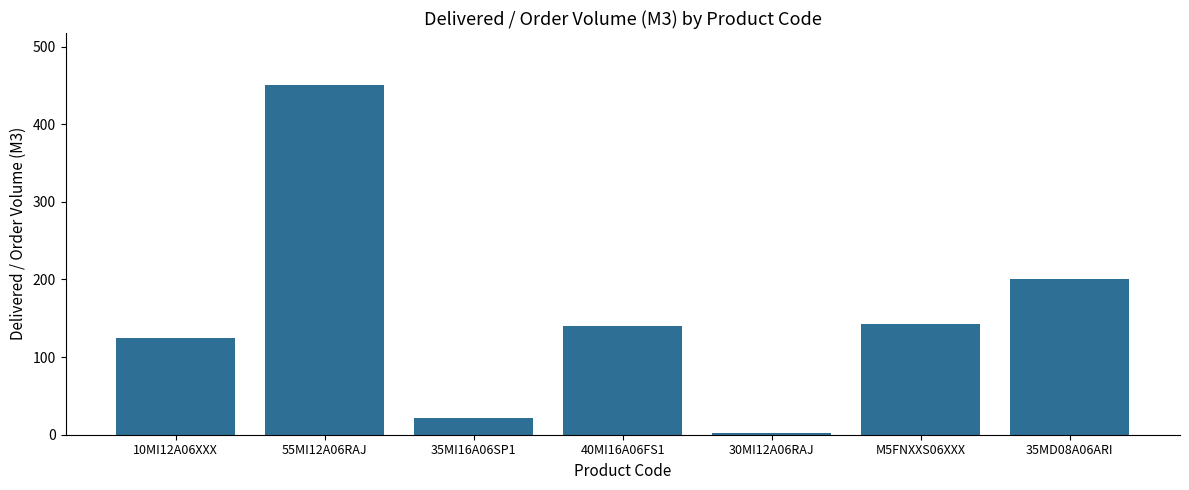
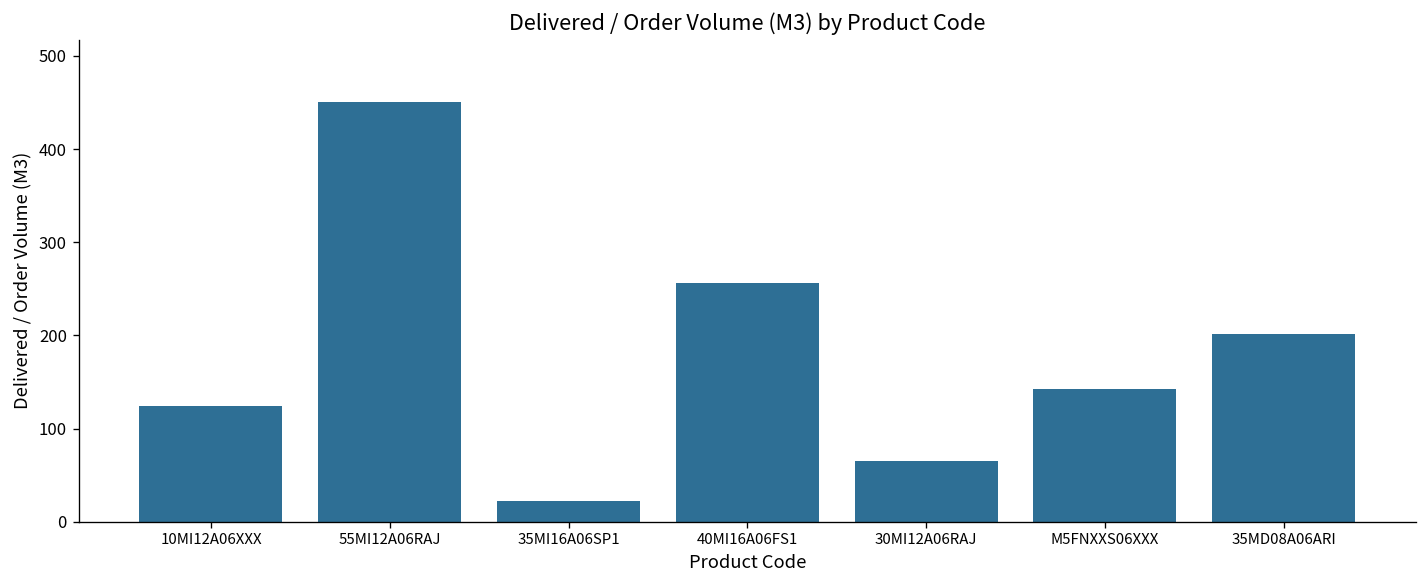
40MI16A06FS1: 140 -> 260
30MI12A06RAJ: 0 -> 70
